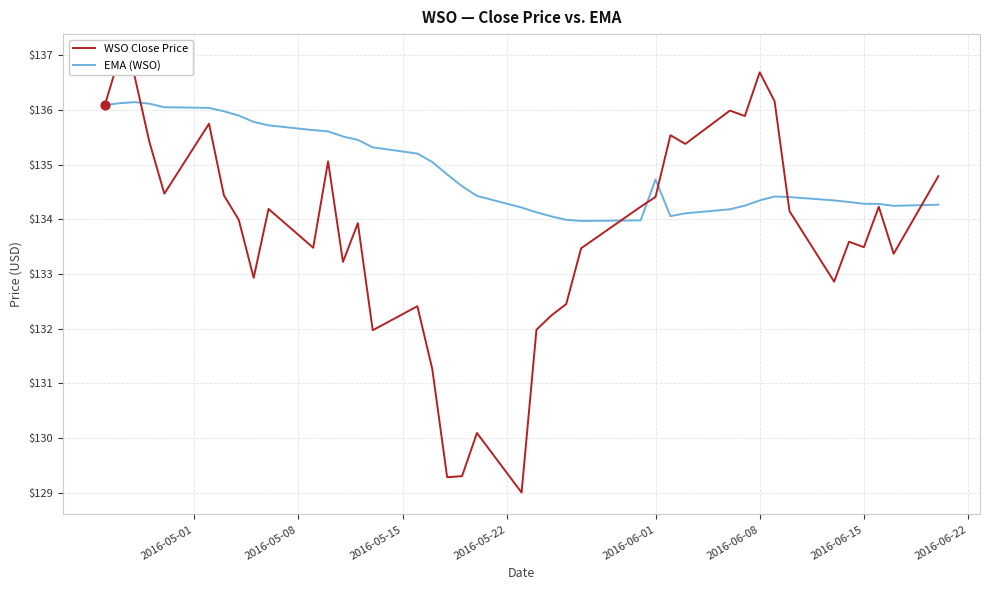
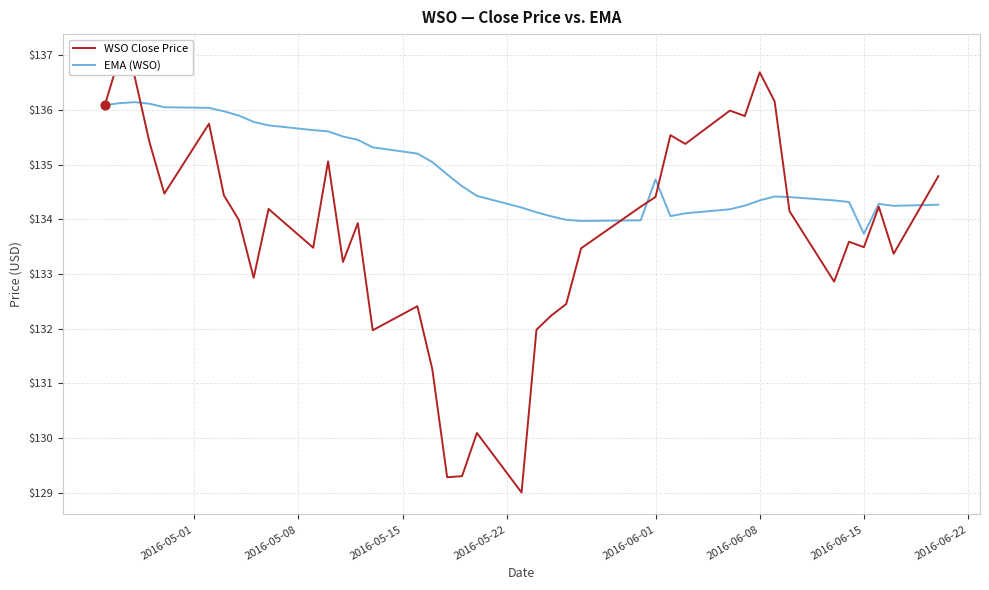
EMA (WSO), 2016-06-15: $134.3 -> $133.7
